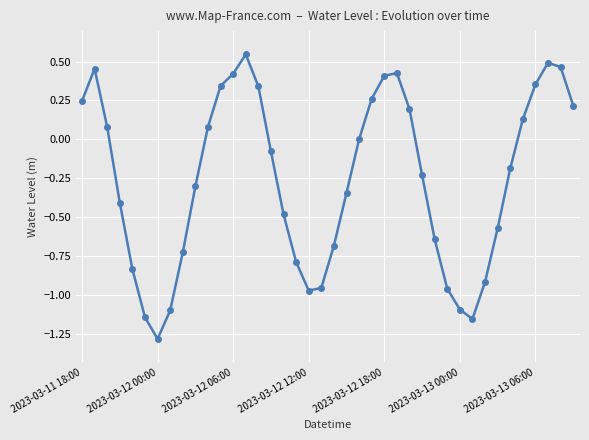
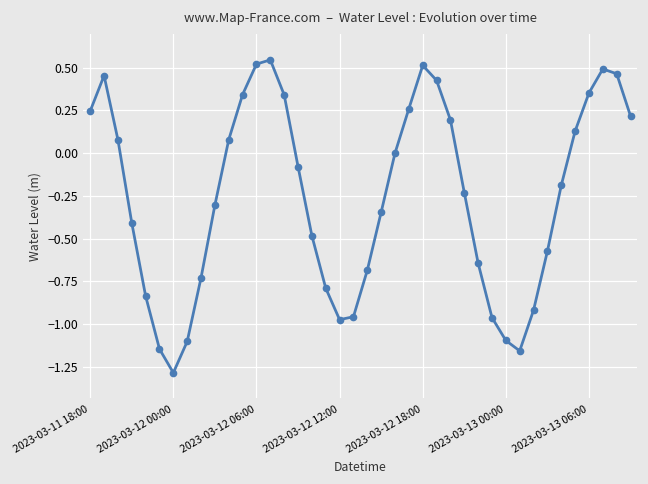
2023-03-12 06:00: 0.42 -> 0.52
2023-03-12 18:00: 0.41 -> 0.51
